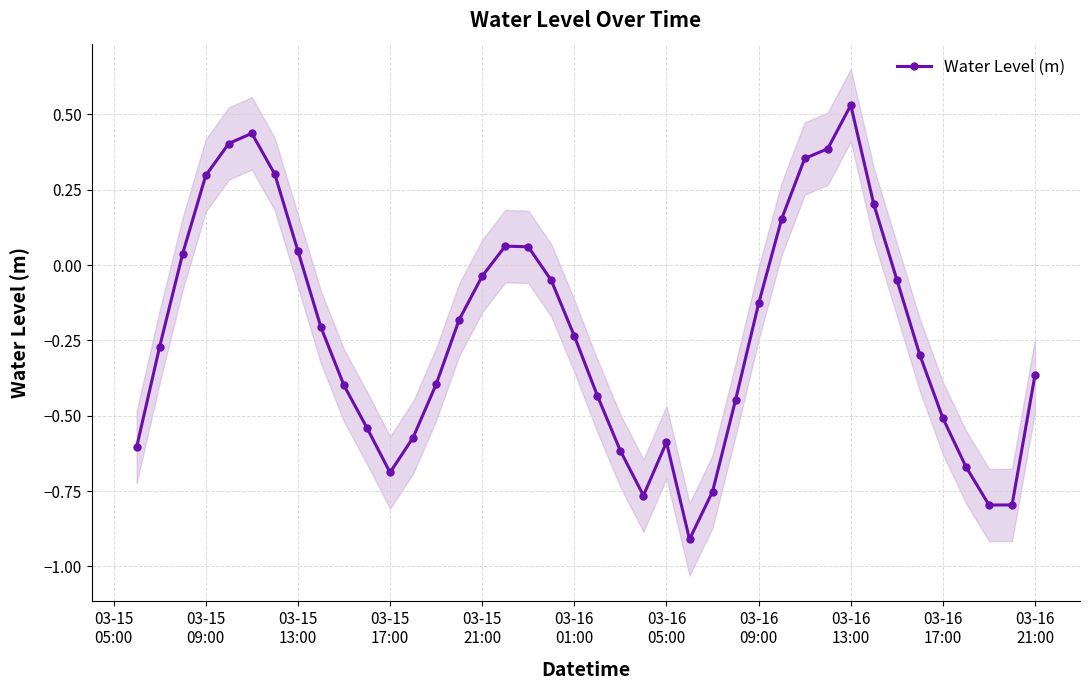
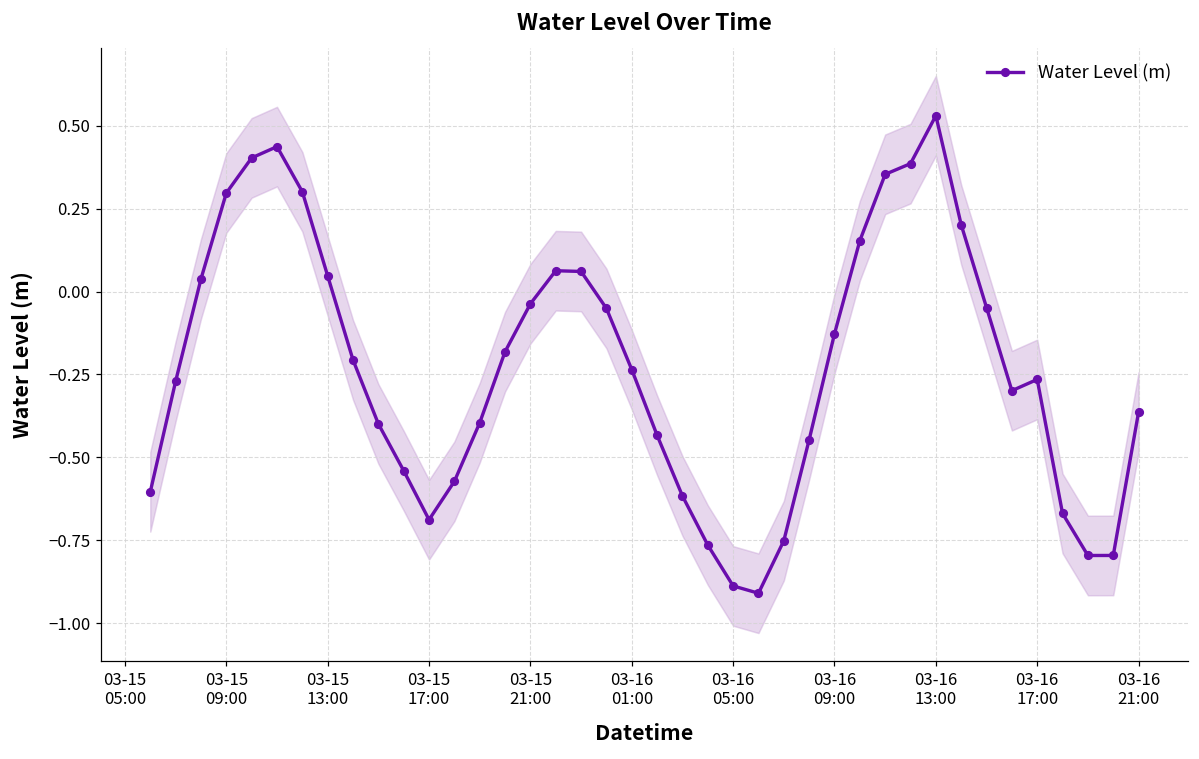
Water Level (m), 03-16 05:00: -0.59 -> -0.89
Water Level (m), 03-16 17:00: -0.51 -> -0.27
